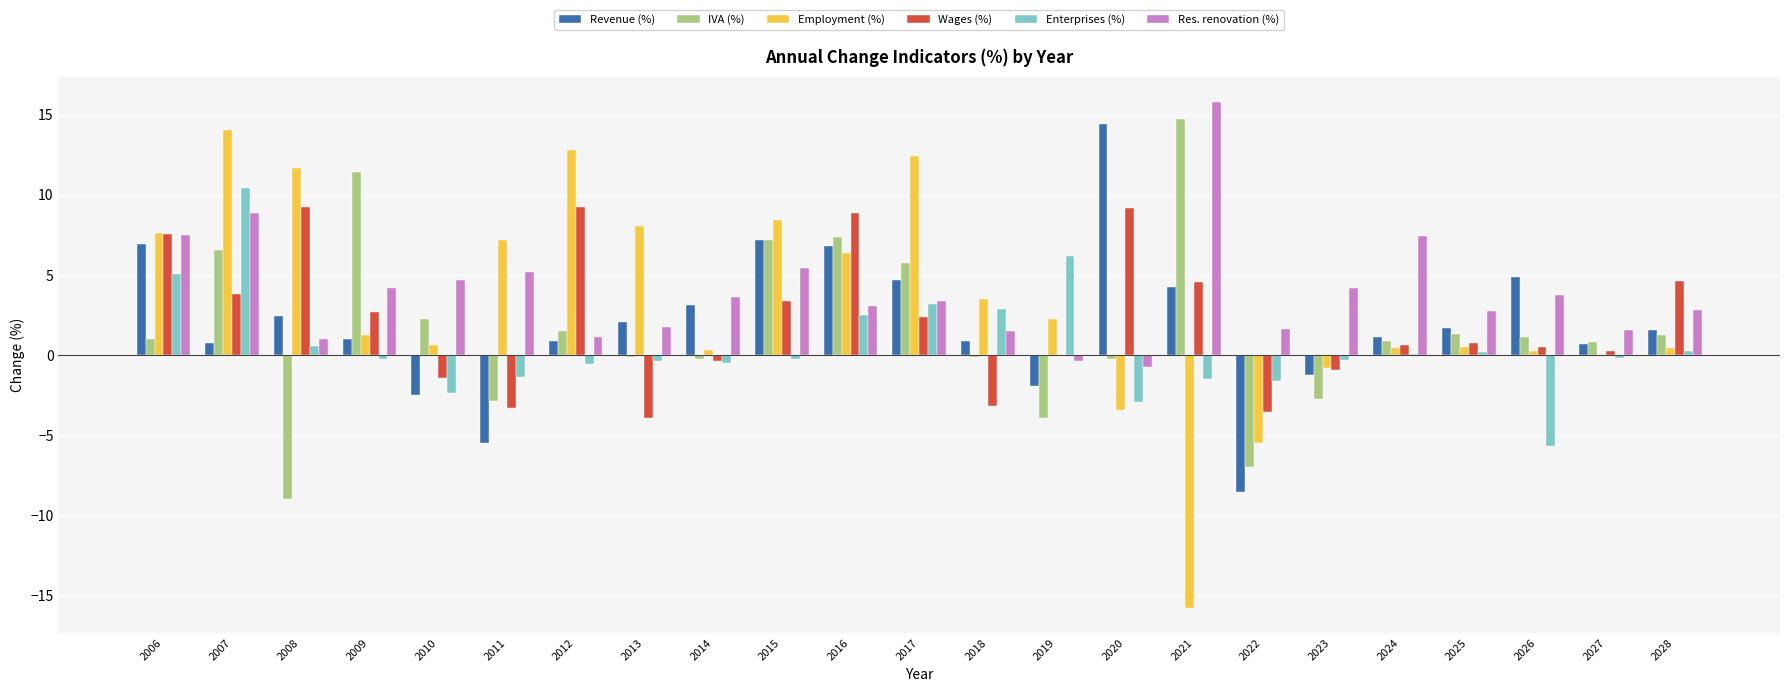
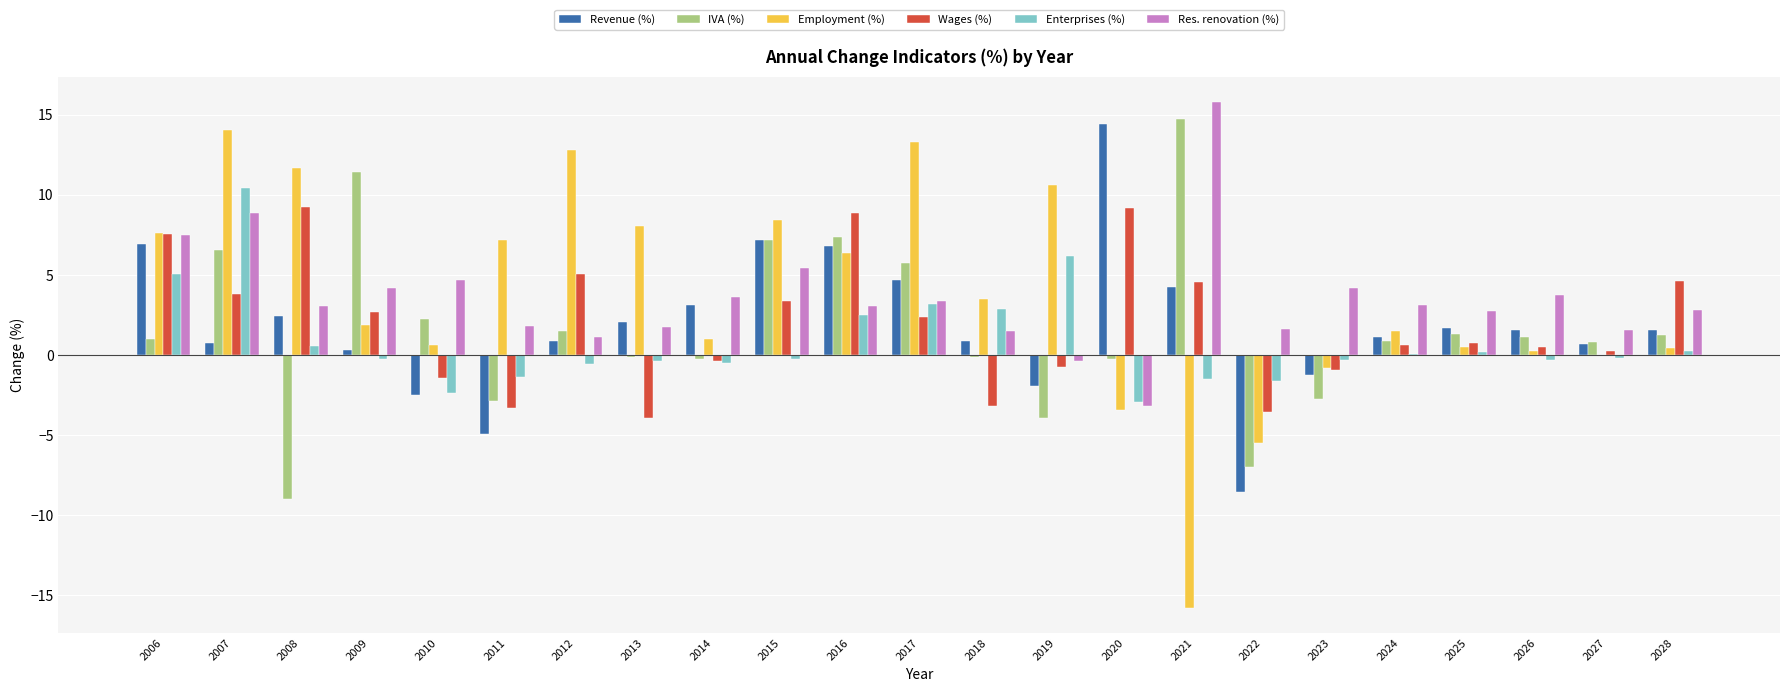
Res. renovation (%), 2008: 1.0 -> 3.1
Revenue (%), 2009: 1.0 -> 0.3
Employment (%), 2009: 1.2 -> 1.9
Revenue (%), 2011: -5.5 -> -4.9
Res. renovation (%), 2011: 5.2 -> 1.8
Wages (%), 2012: 9.2 -> 5.0
Employment (%), 2014: 0.3 -> 1.0
Employment (%), 2017: 12.4 -> 13.3
Employment (%), 2019: 2.2 -> 10.6
Wages (%), 2019: -0.1 -> -0.8
Res. renovation (%), 2020: -0.8 -> -3.2
Employment (%), 2024: 0.5 -> 1.5
Res. renovation (%), 2024: 7.4 -> 3.1
Revenue (%), 2026: 4.9 -> 1.5
Enterprises (%), 2026: -5.7 -> -0.3
